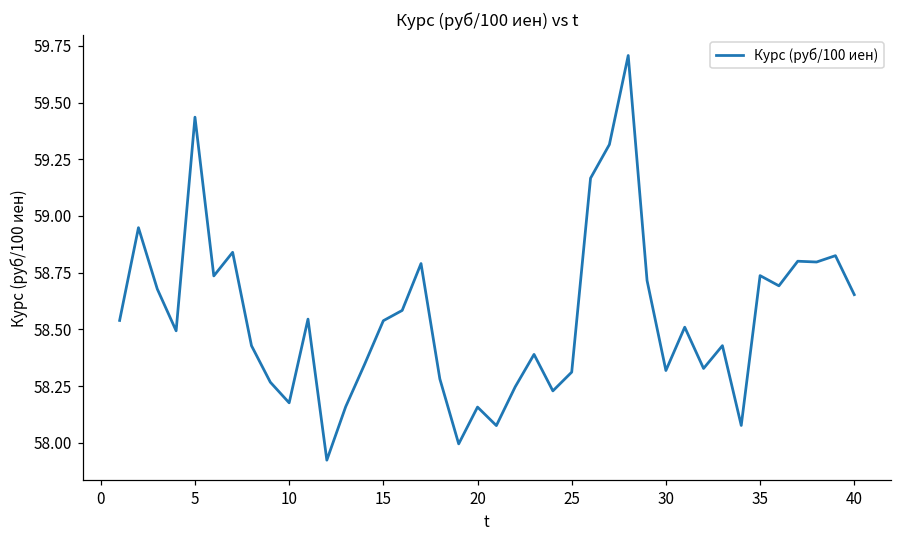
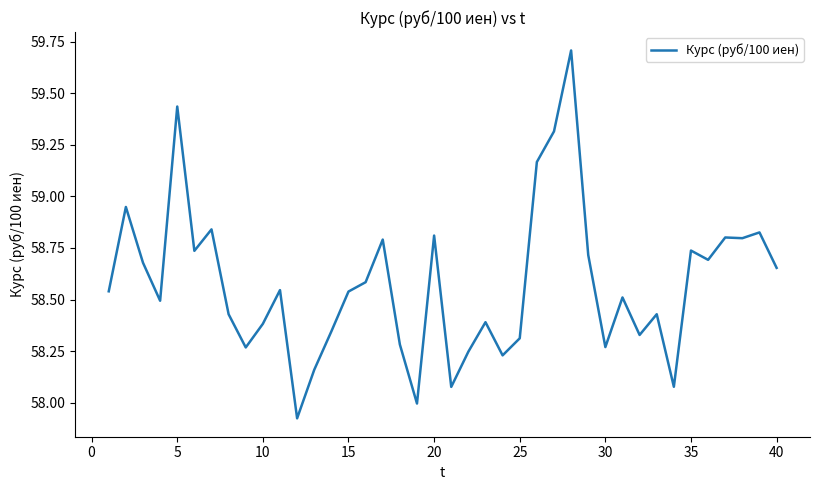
10: 58.18 -> 58.38
20: 58.16 -> 58.81
30: 58.32 -> 58.27
